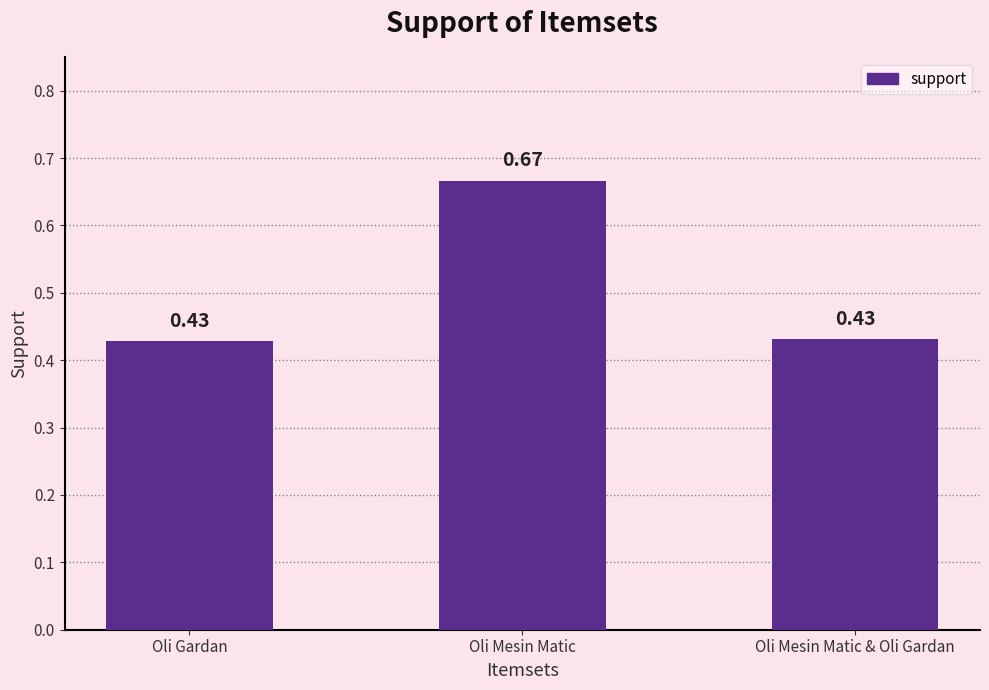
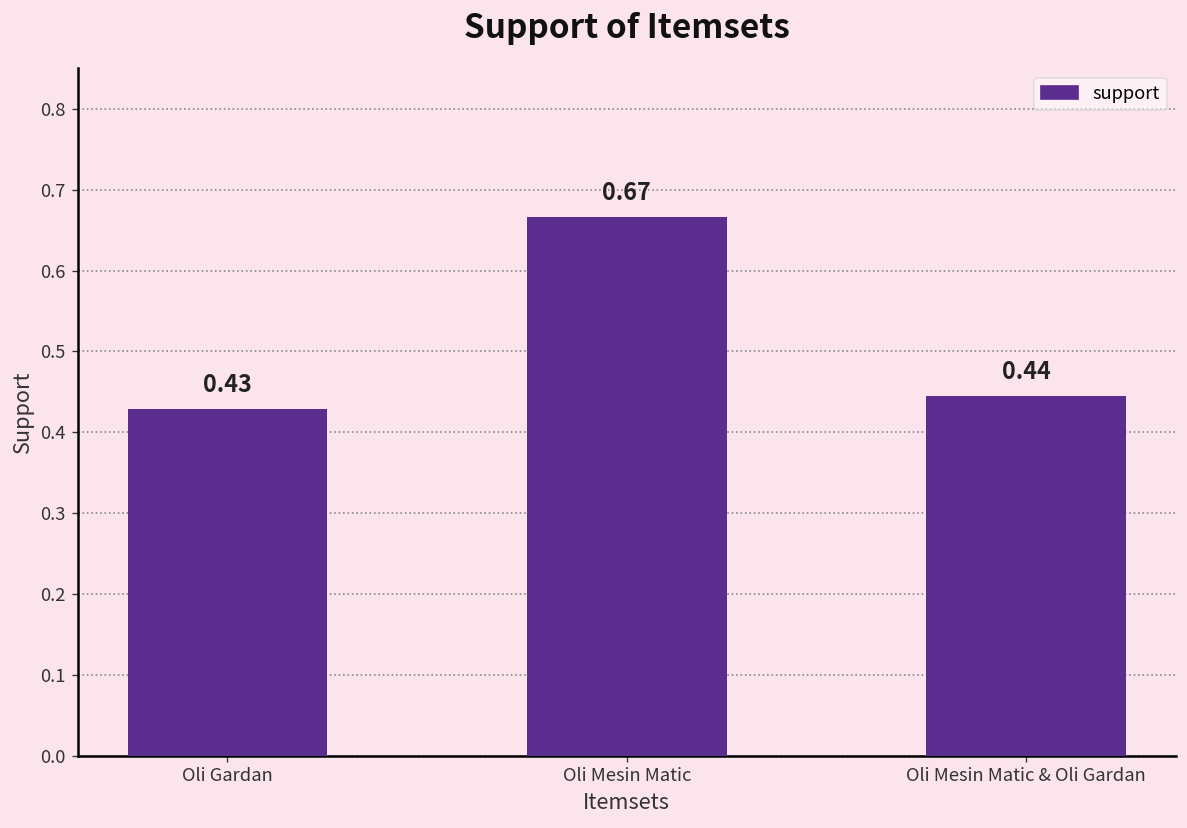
Oli Mesin Matic & Oli Gardan: 0.43 -> 0.44
